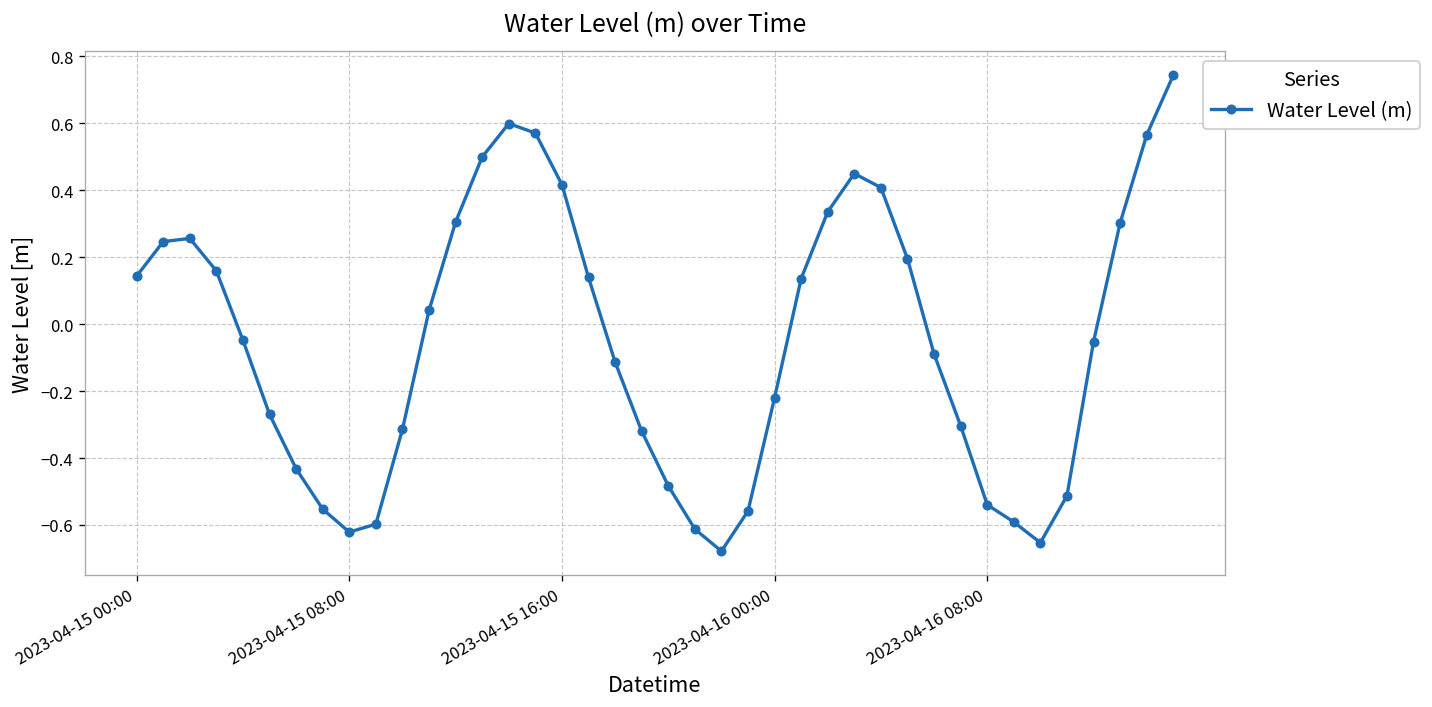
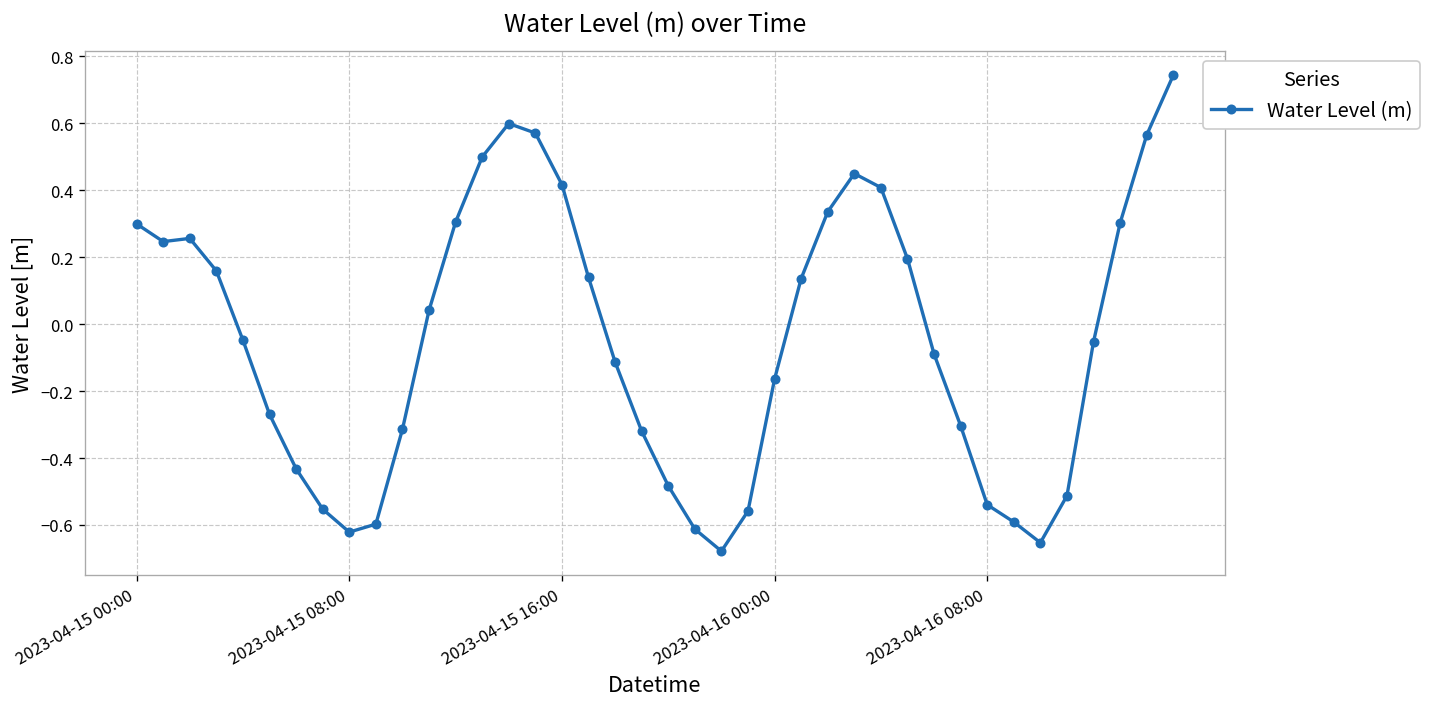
2023-04-15 00:00: 0.14 -> 0.30
2023-04-16 00:00: -0.22 -> -0.16
